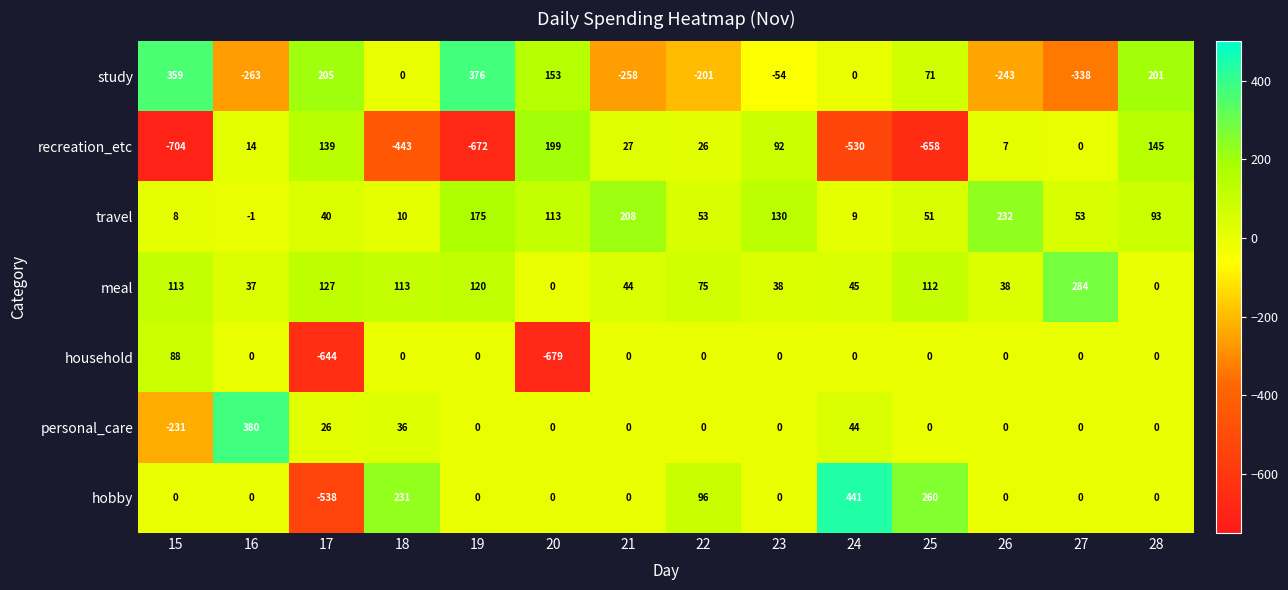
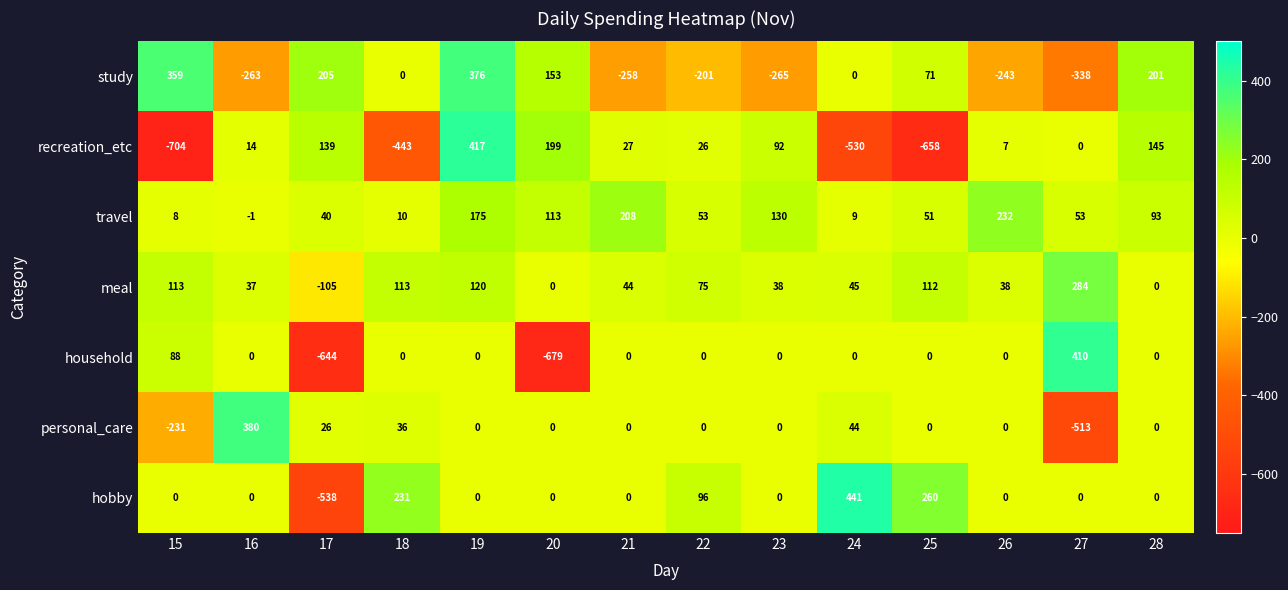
study, 23: -54 -> -265
recreation_etc, 19: -672 -> 417
meal, 17: 127 -> -105
household, 27: 0 -> 410
personal_care, 27: 0 -> -513
